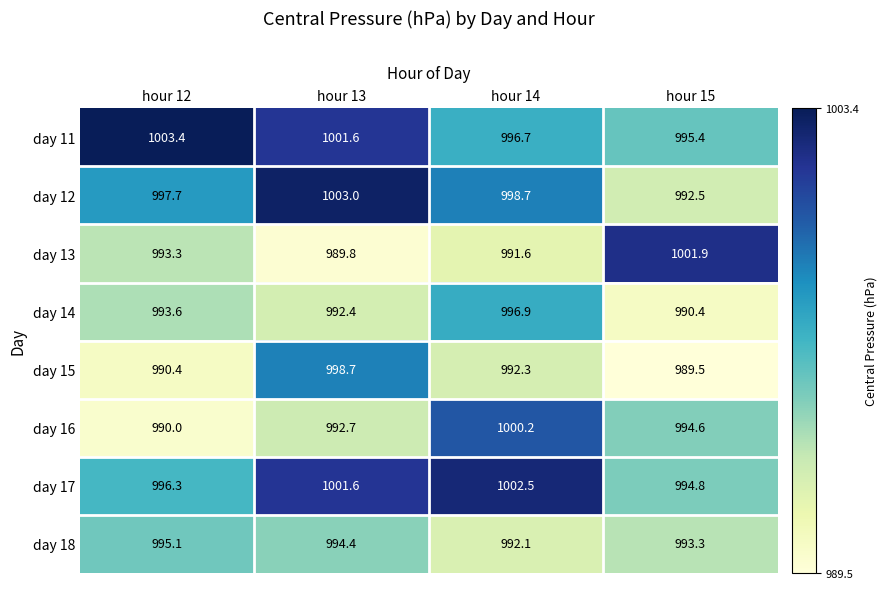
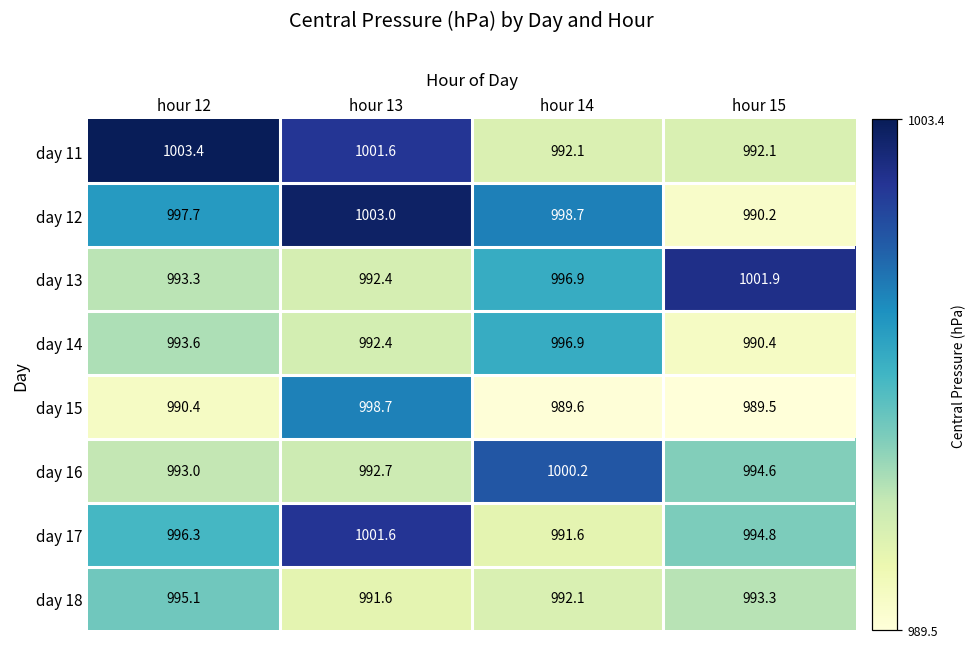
day 11, hour 14: 996.7 -> 992.1
day 11, hour 15: 995.4 -> 992.1
day 12, hour 15: 992.5 -> 990.2
day 13, hour 13: 989.8 -> 992.4
day 13, hour 14: 991.6 -> 996.9
day 15, hour 14: 992.3 -> 989.6
day 16, hour 12: 990.0 -> 993.0
day 17, hour 14: 1002.5 -> 991.6
day 18, hour 13: 994.4 -> 991.6
